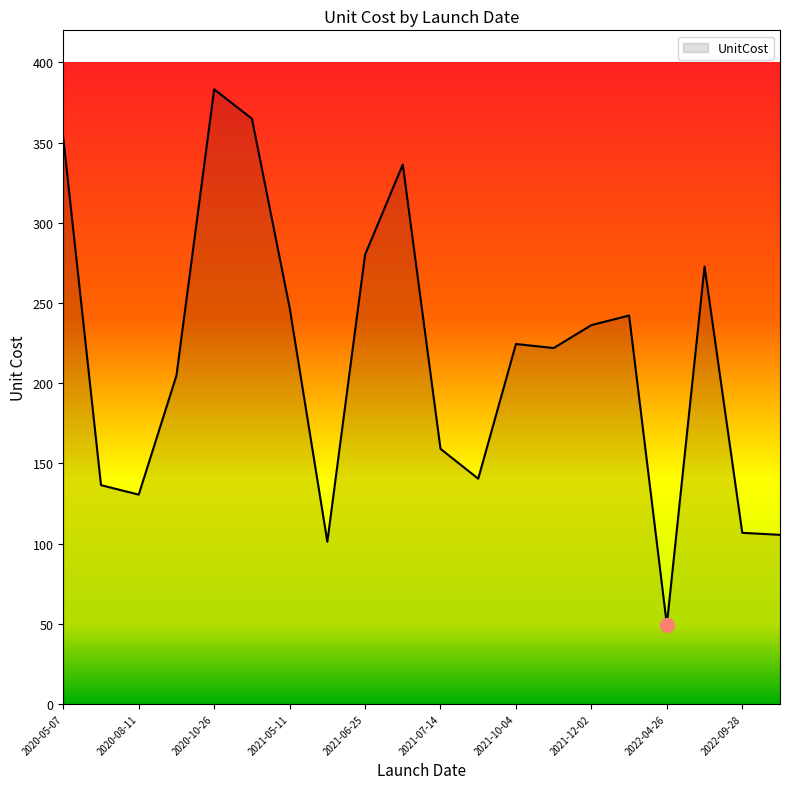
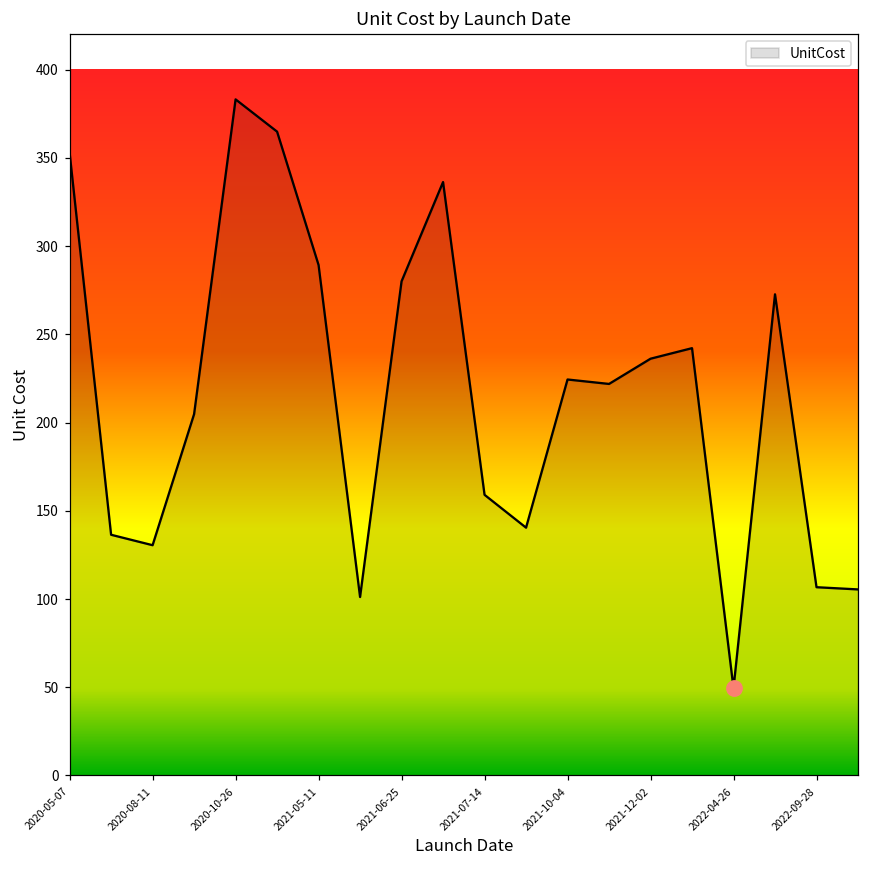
UnitCost, 2021-05-11: 247 -> 289
